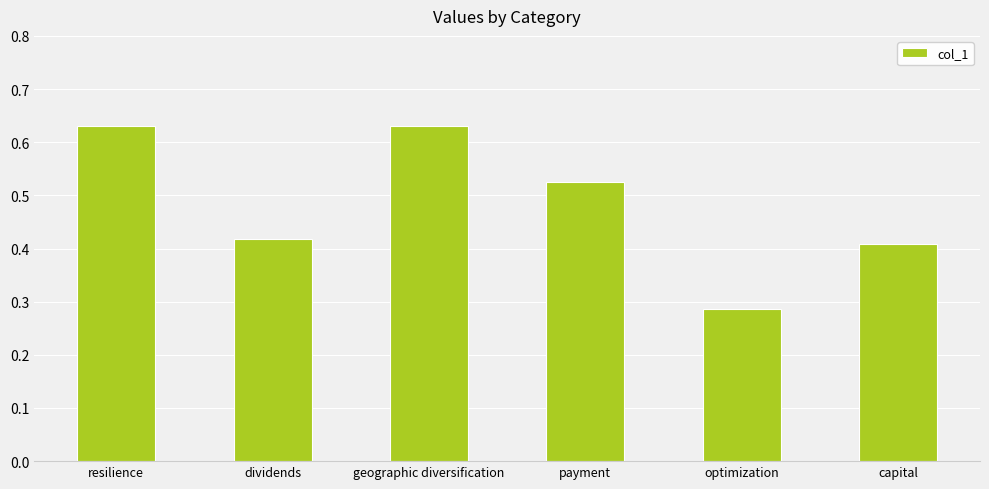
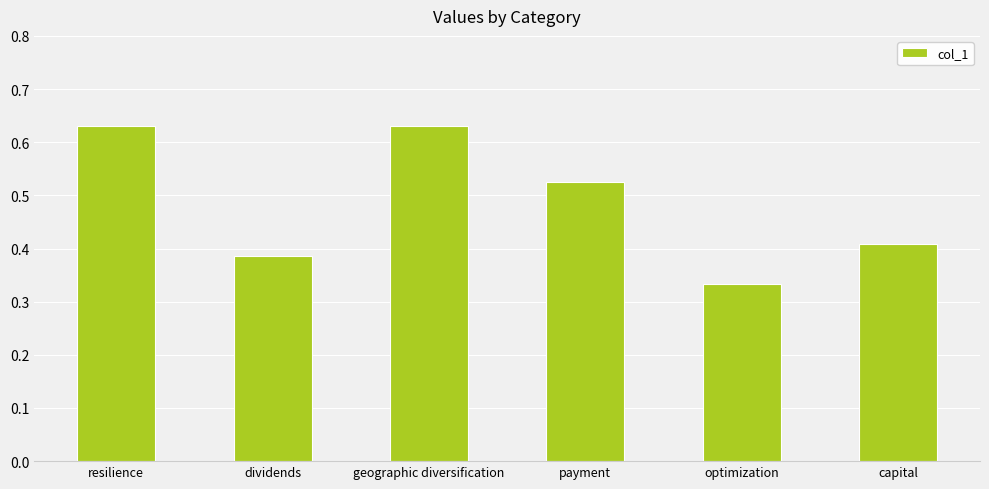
dividends: 0.42 -> 0.39
optimization: 0.29 -> 0.33
